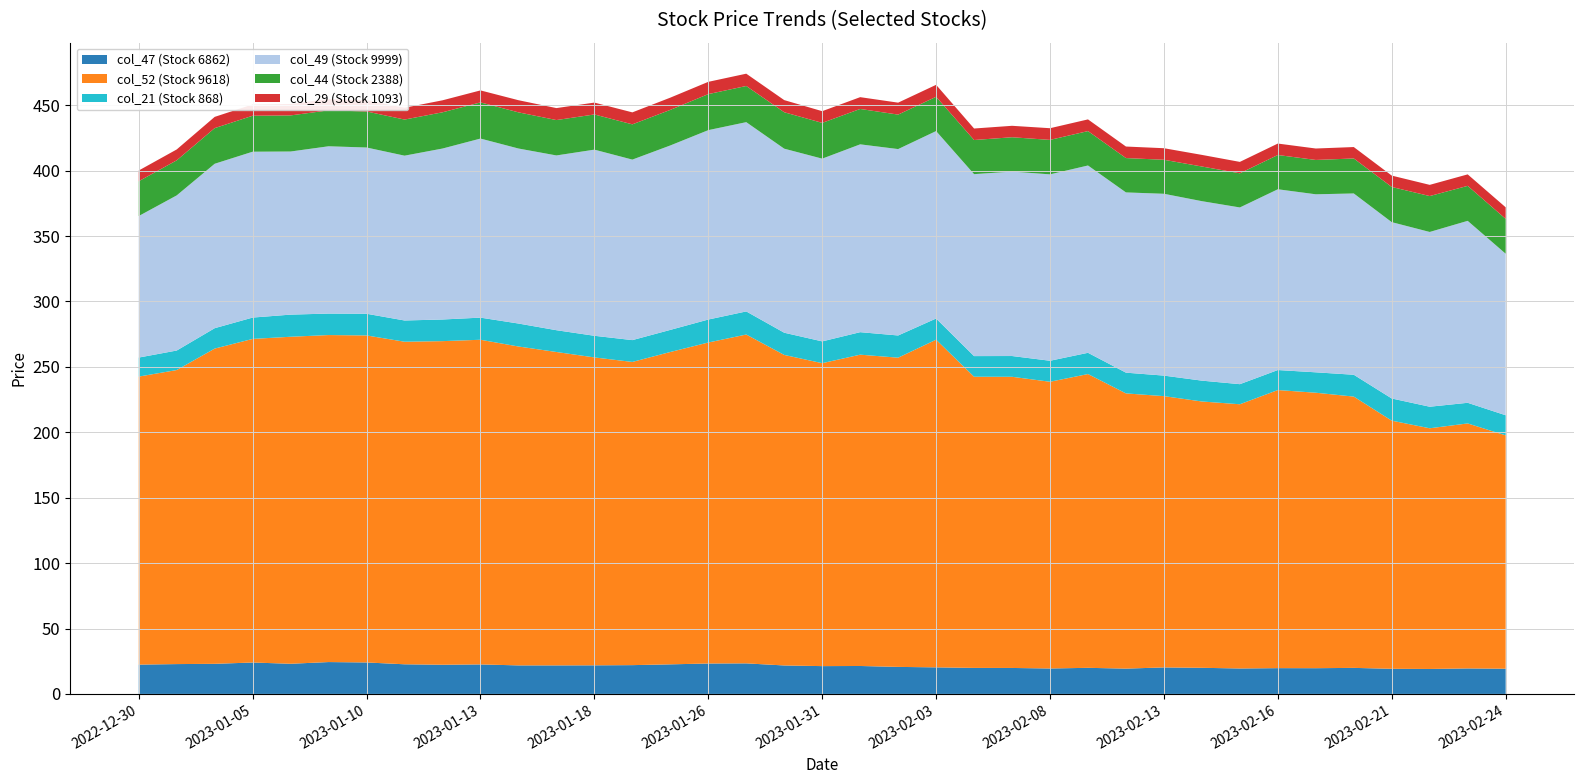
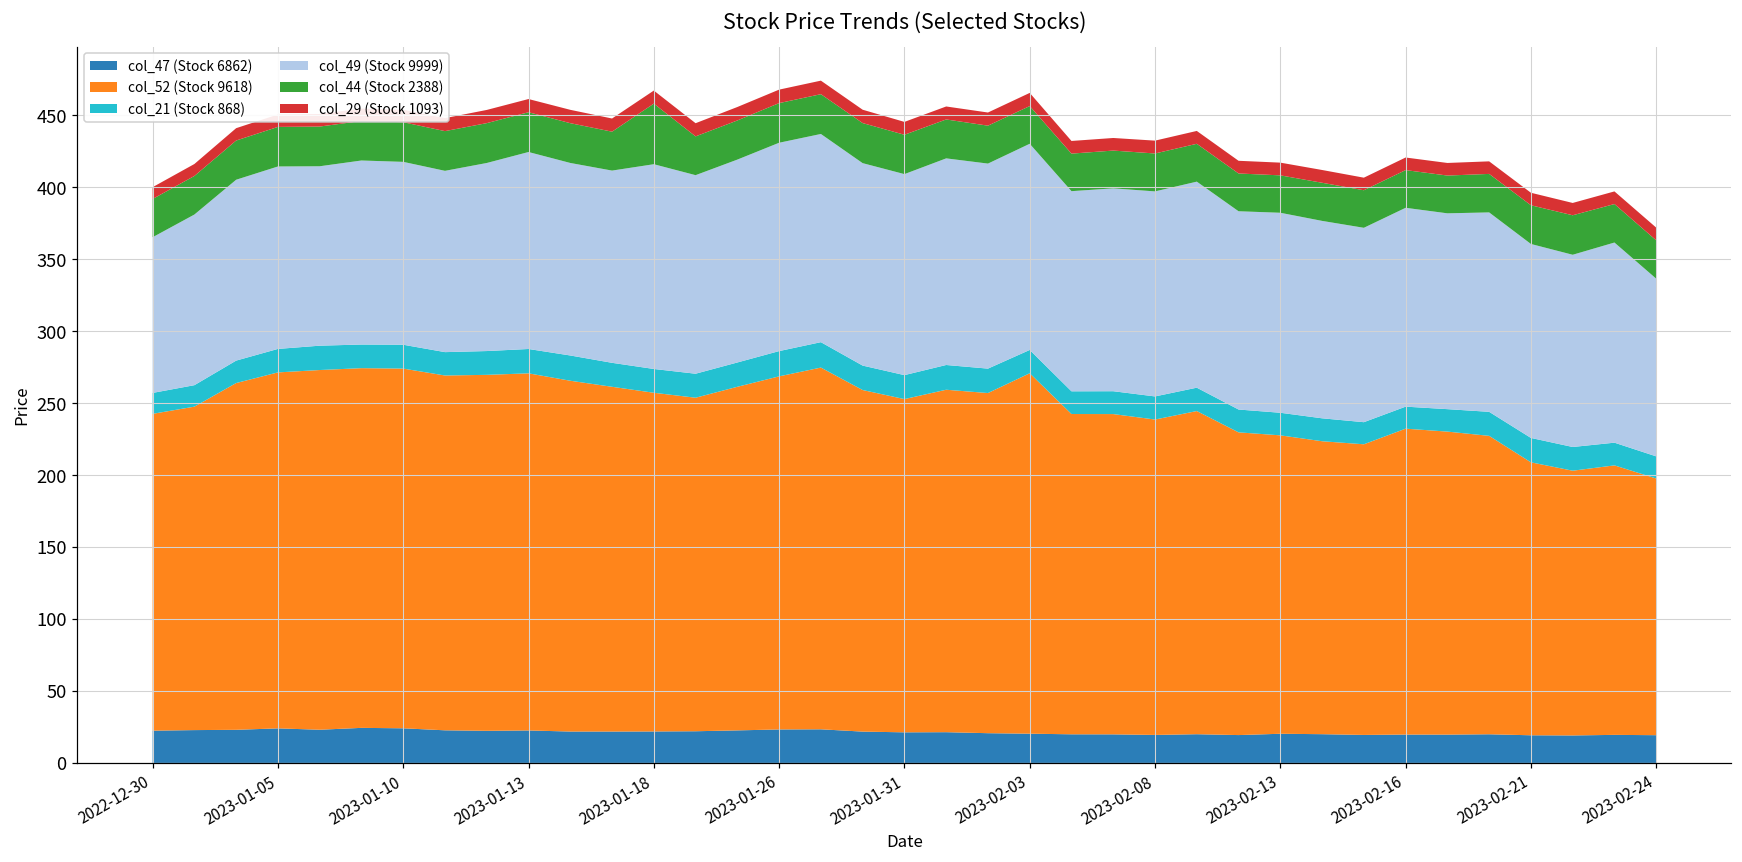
col_44 (Stock 2388), 2023-01-18: 27 -> 42
